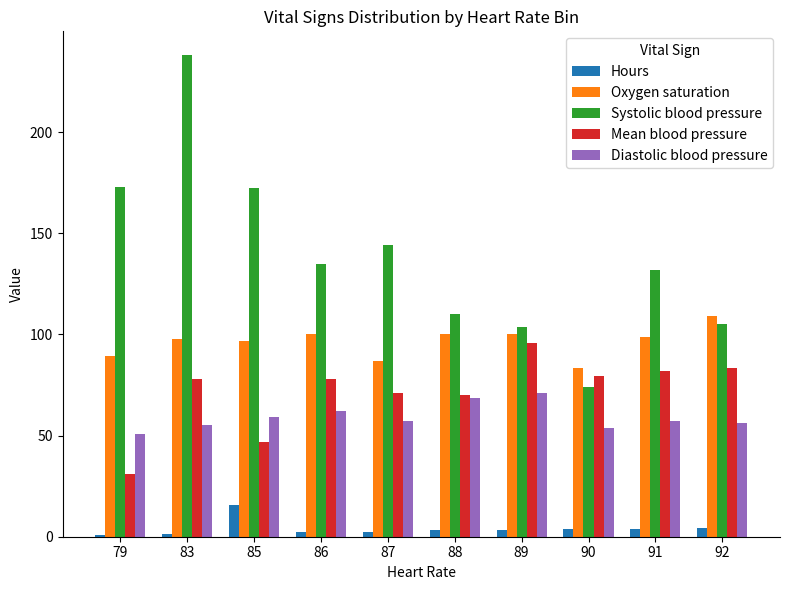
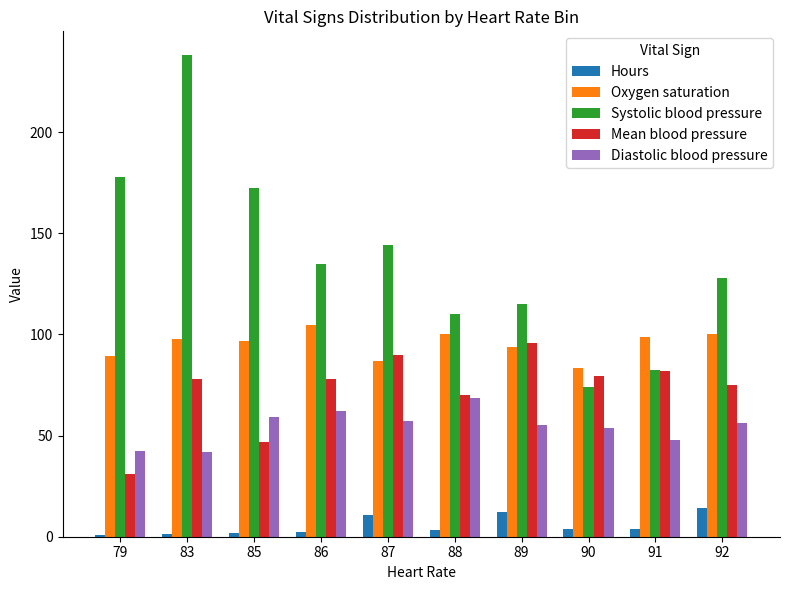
Systolic blood pressure, 79: 173 -> 178
Diastolic blood pressure, 79: 51 -> 43
Diastolic blood pressure, 83: 55 -> 42
Hours, 85: 16 -> 2
Oxygen saturation, 86: 100 -> 105
Hours, 87: 3 -> 11
Mean blood pressure, 87: 71 -> 90
Hours, 89: 3 -> 12
Oxygen saturation, 89: 100 -> 94
Systolic blood pressure, 89: 104 -> 115
Diastolic blood pressure, 89: 71 -> 55
Systolic blood pressure, 91: 132 -> 83
Diastolic blood pressure, 91: 57 -> 48
Hours, 92: 4 -> 14
Oxygen saturation, 92: 109 -> 100
Systolic blood pressure, 92: 105 -> 128
Mean blood pressure, 92: 83 -> 75
